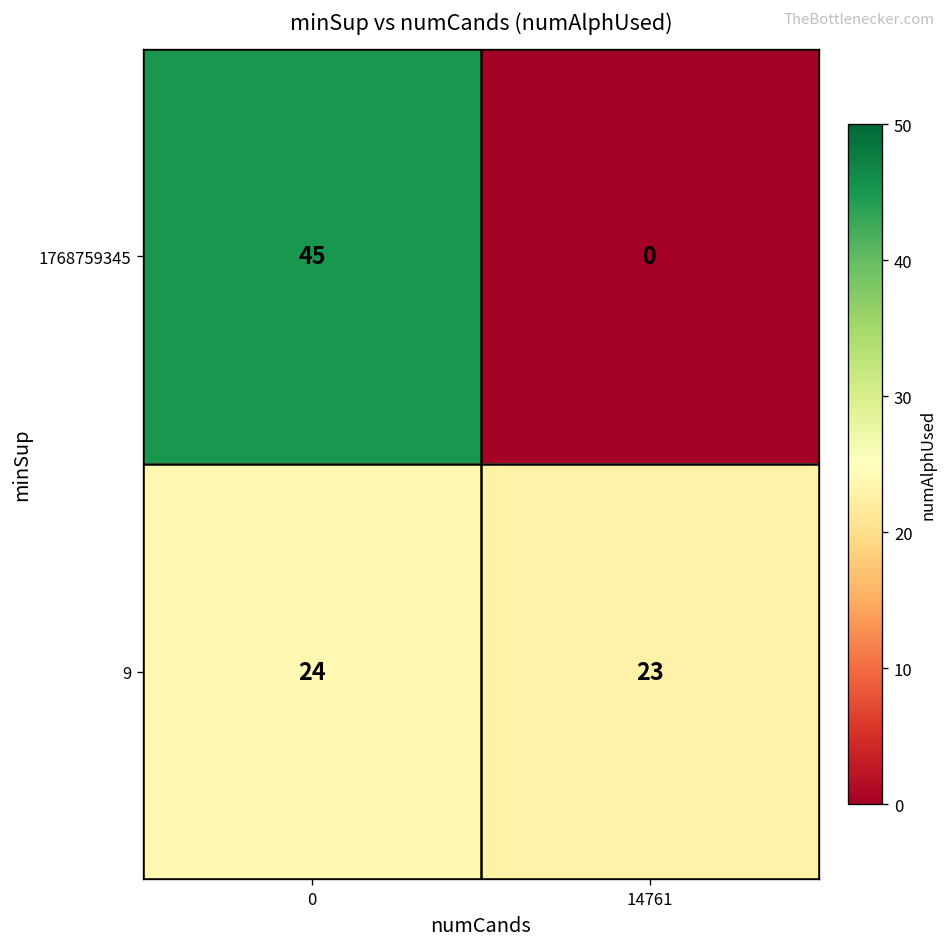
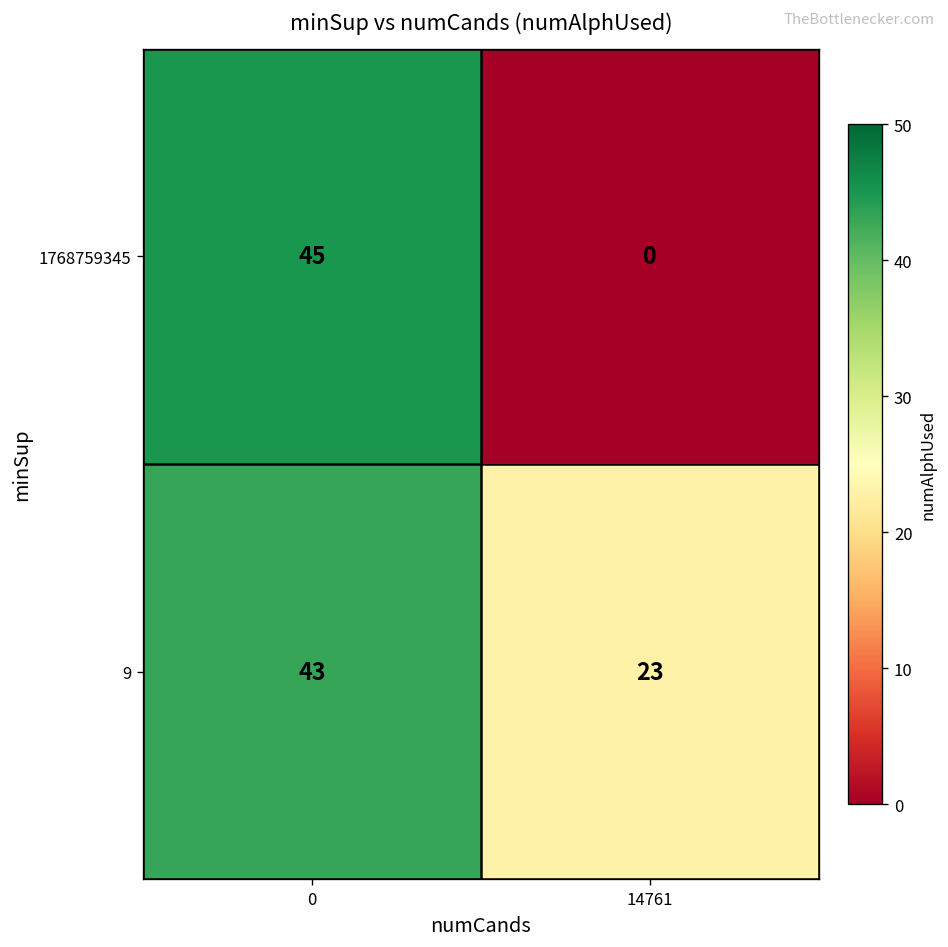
9, 0: 24 -> 43
